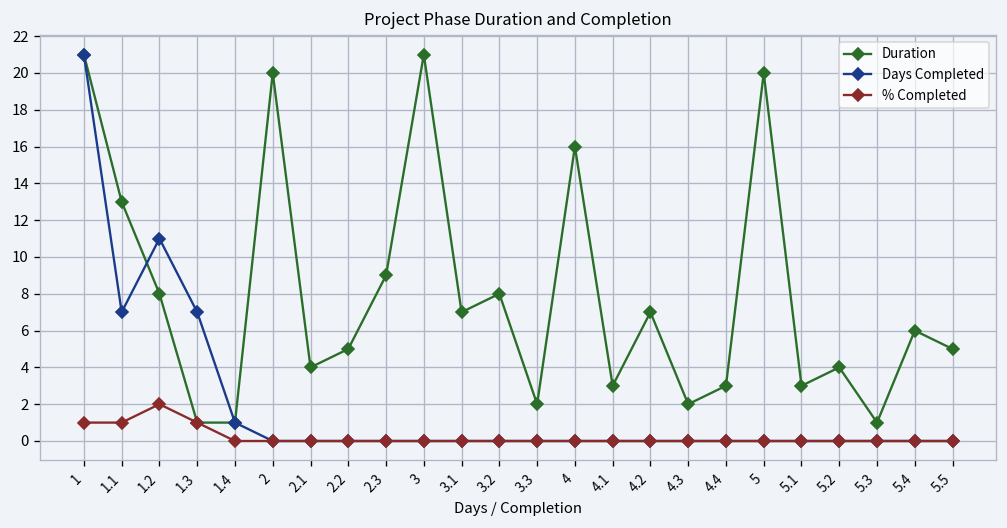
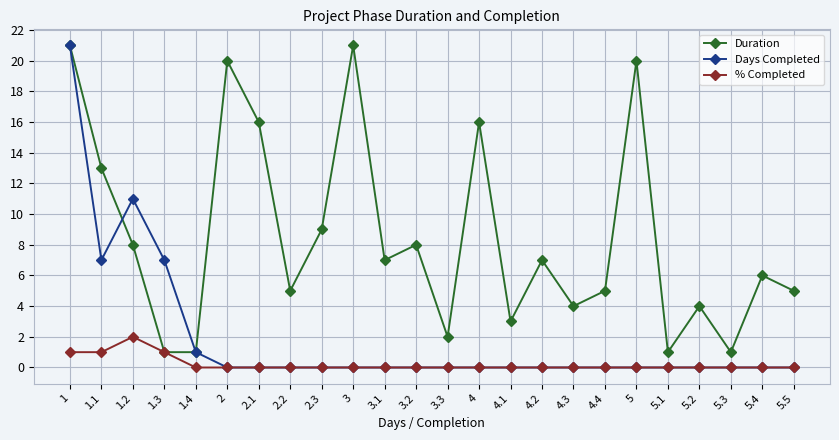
Duration, 2.1: 4 -> 16
Duration, 4.3: 2 -> 4
Duration, 4.4: 3 -> 5
Duration, 5.1: 3 -> 1
